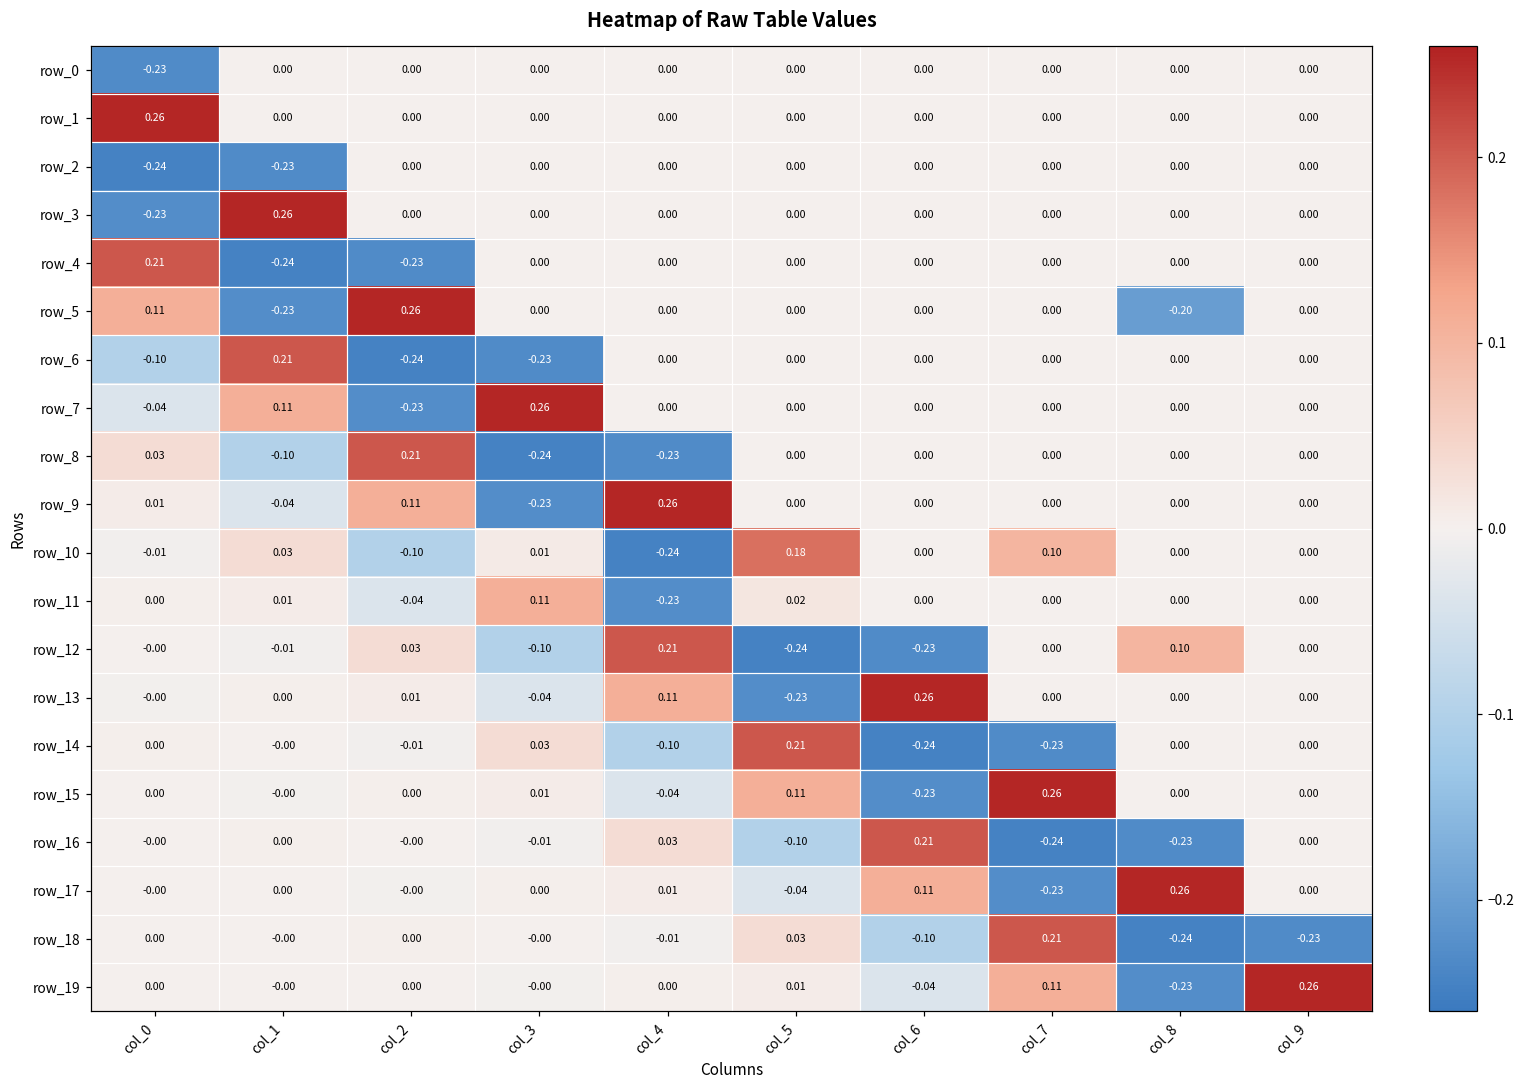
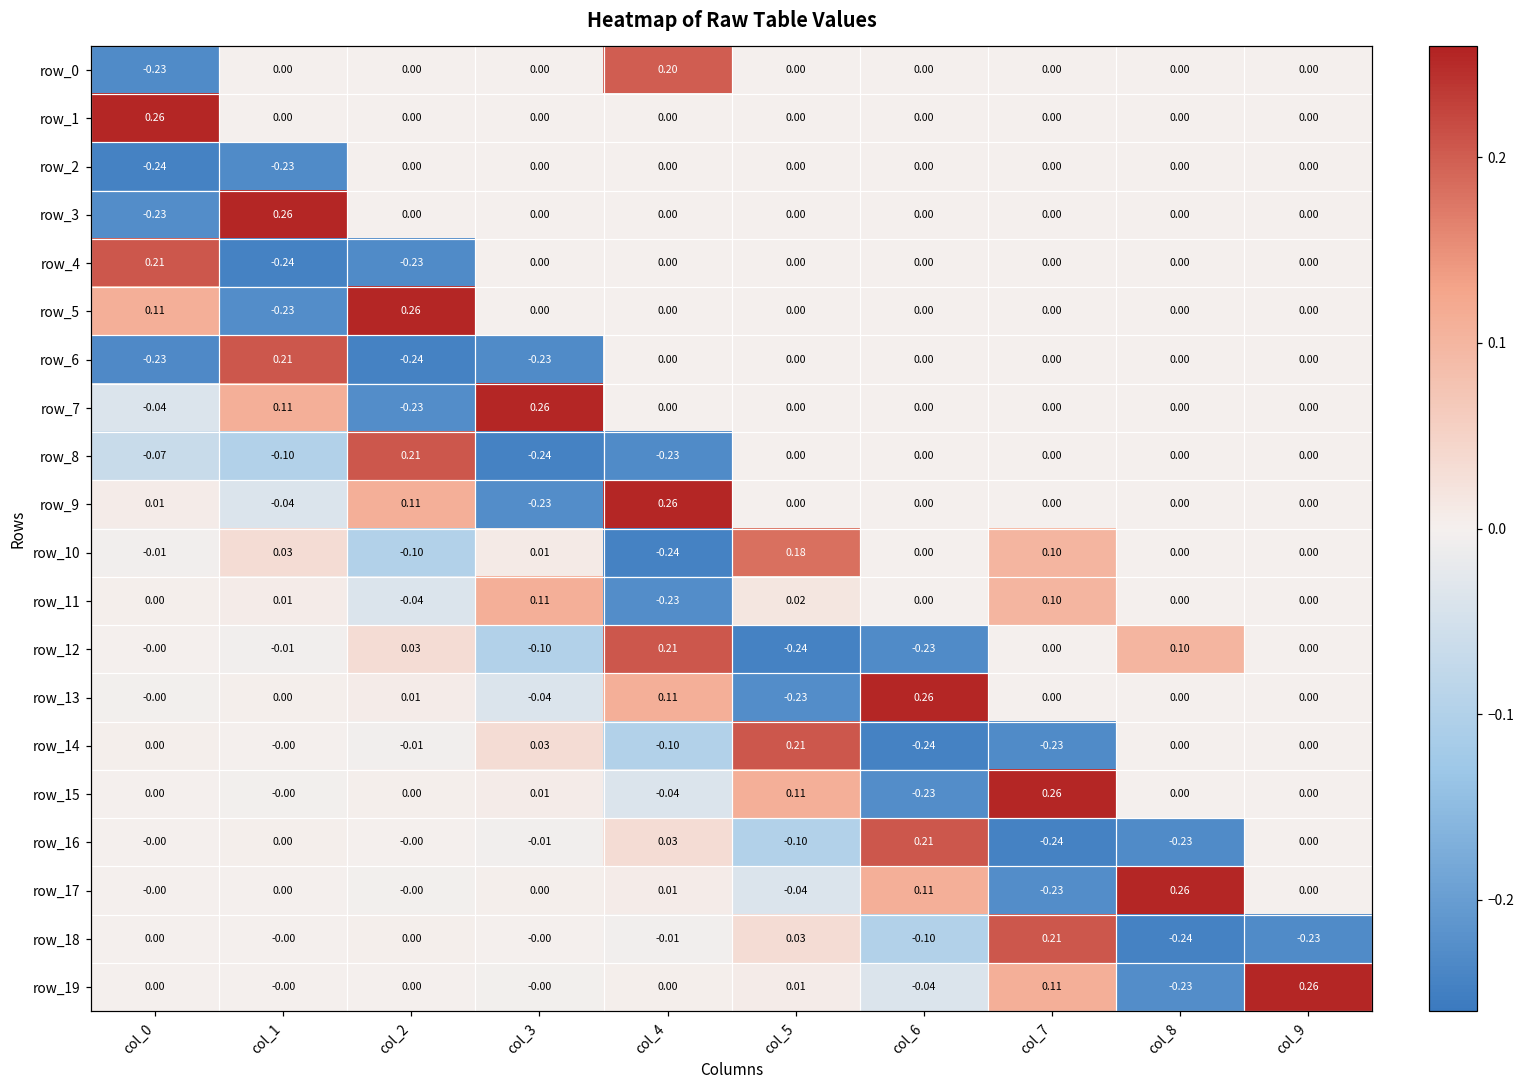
row_0, col_4: 0.00 -> 0.20
row_5, col_8: -0.20 -> 0.00
row_6, col_0: -0.10 -> -0.23
row_8, col_0: 0.03 -> -0.07
row_11, col_7: 0.00 -> 0.10
